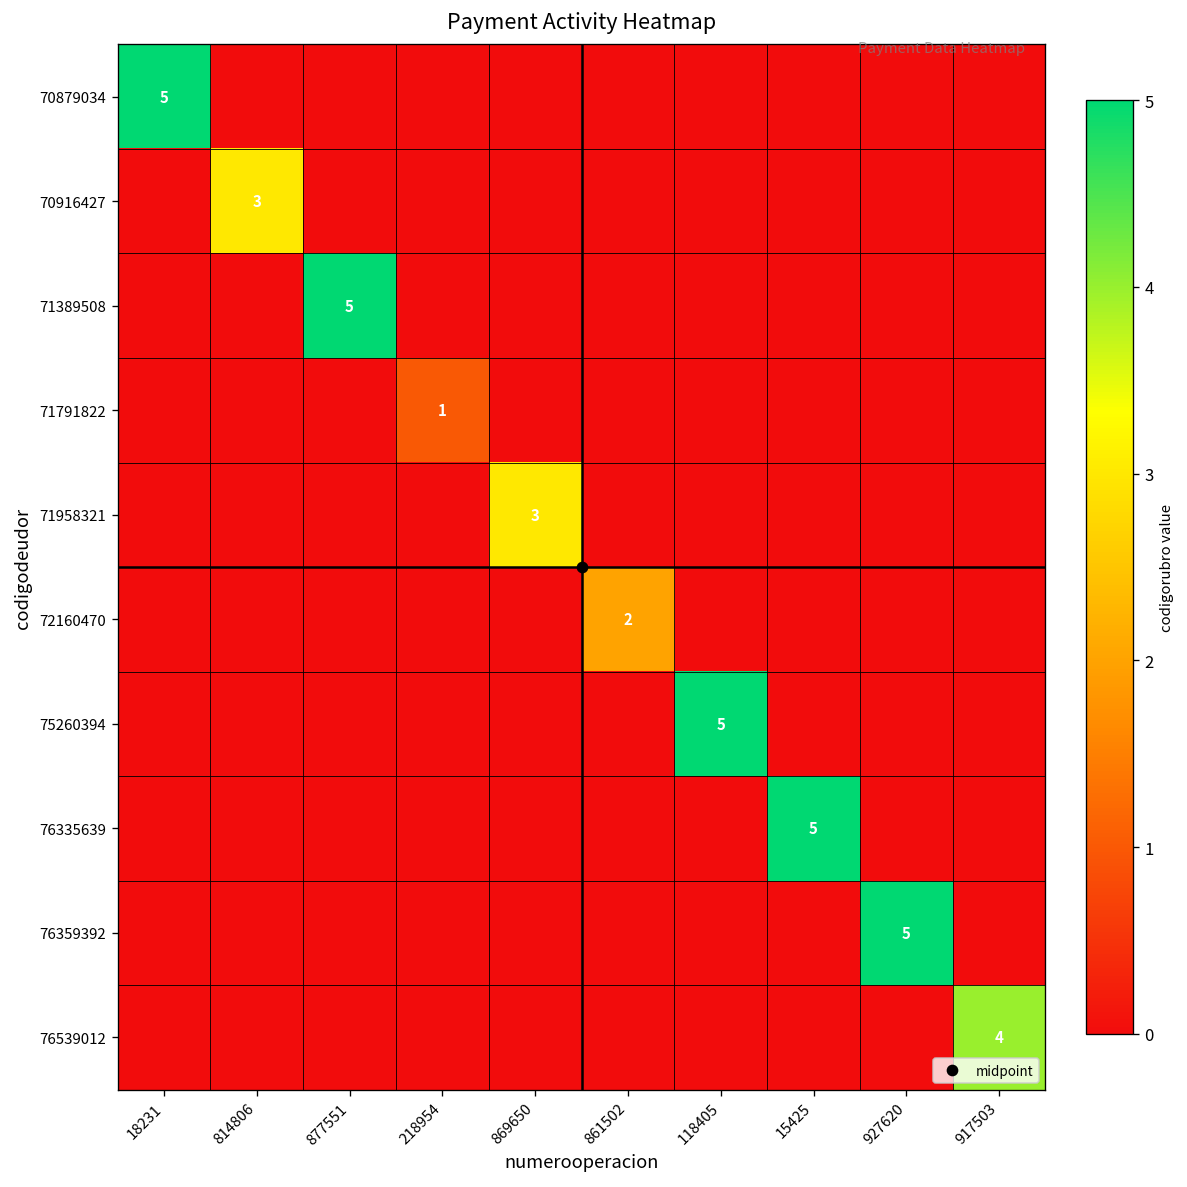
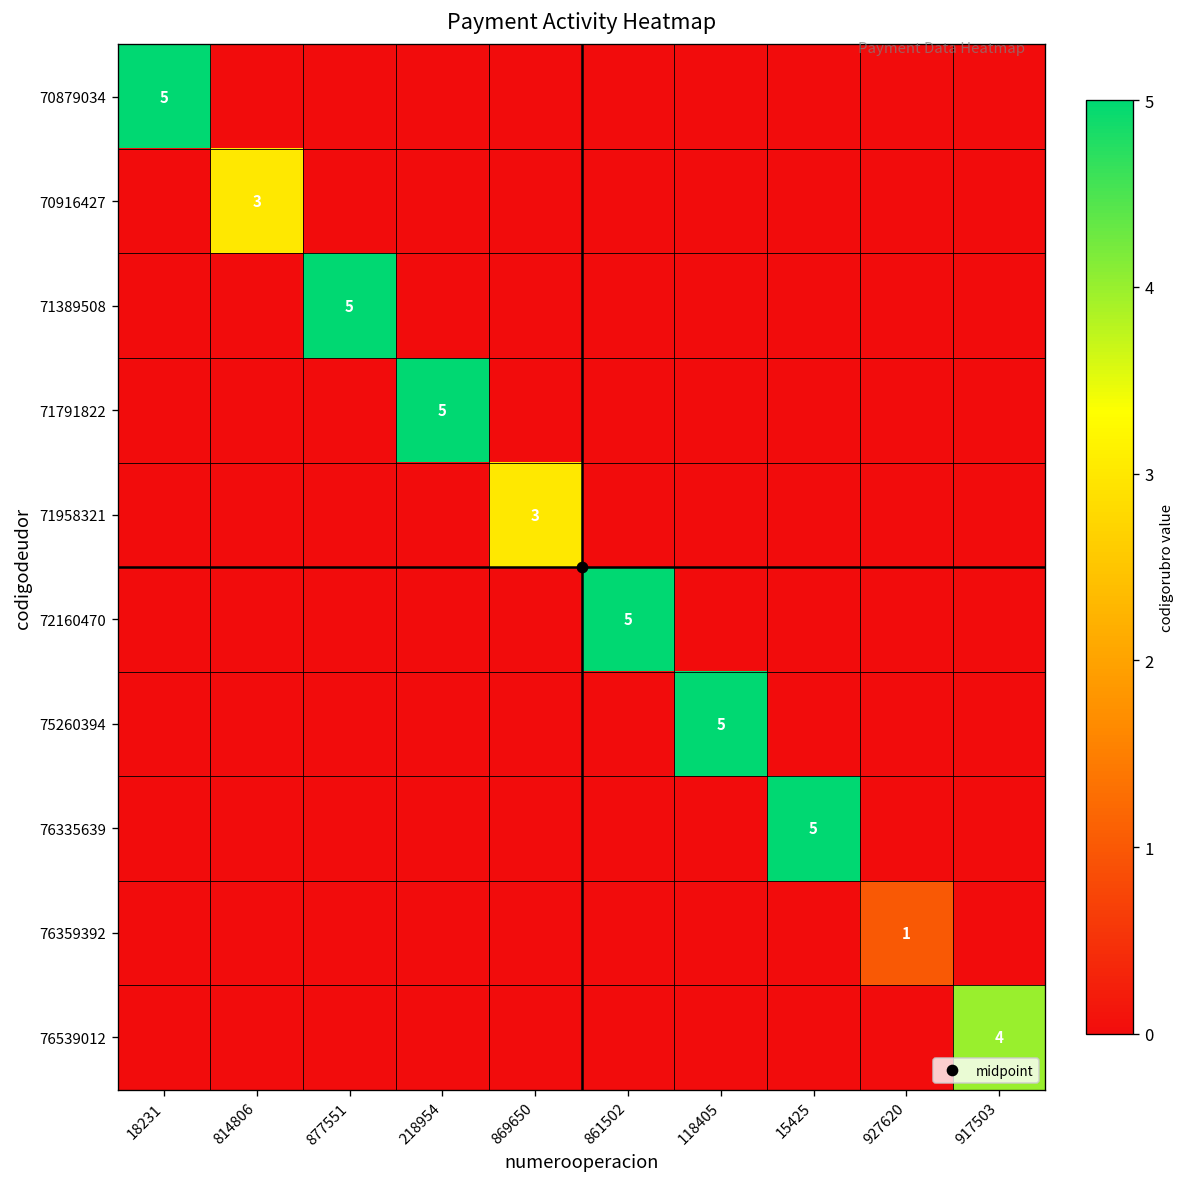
71791822, 218954: 1 -> 5
72160470, 861502: 2 -> 5
76359392, 927620: 5 -> 1
